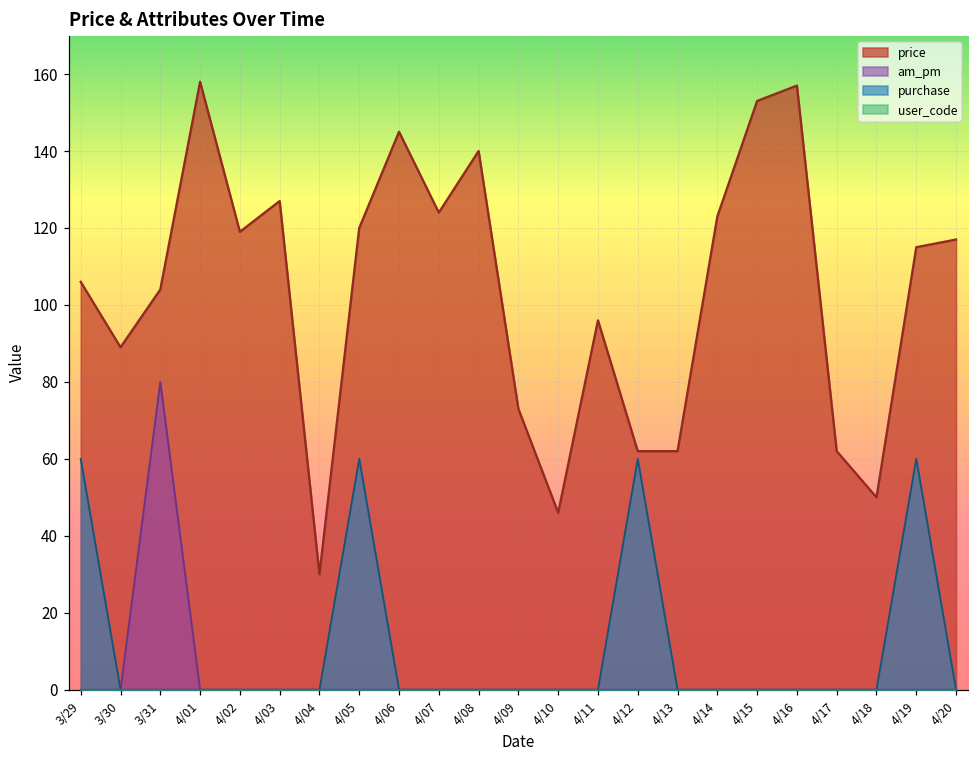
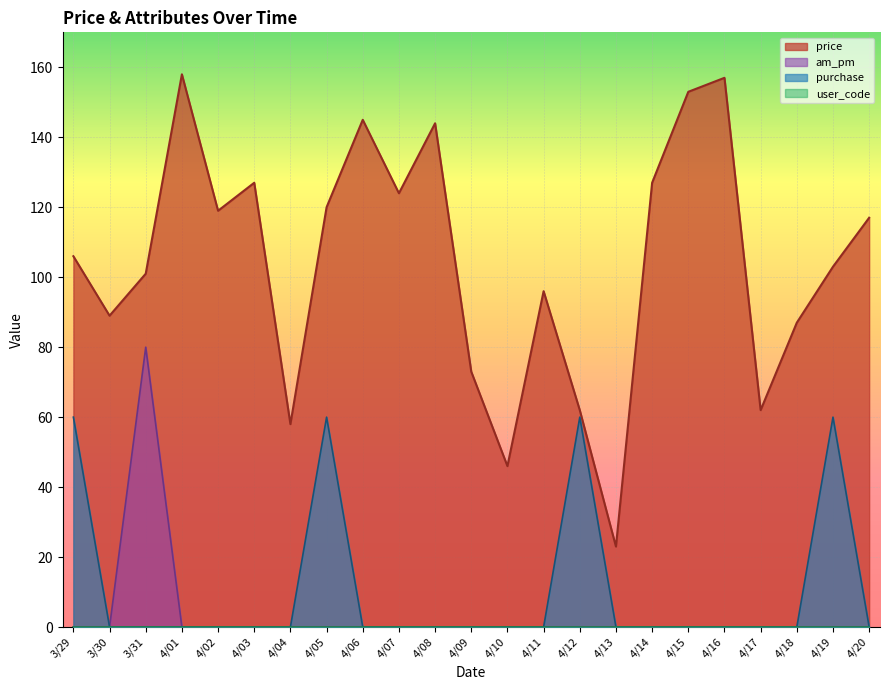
price, 3/31: 104 -> 101
price, 4/04: 30 -> 58
price, 4/08: 140 -> 144
price, 4/13: 62 -> 23
price, 4/14: 123 -> 127
price, 4/18: 50 -> 87
price, 4/19: 115 -> 103
